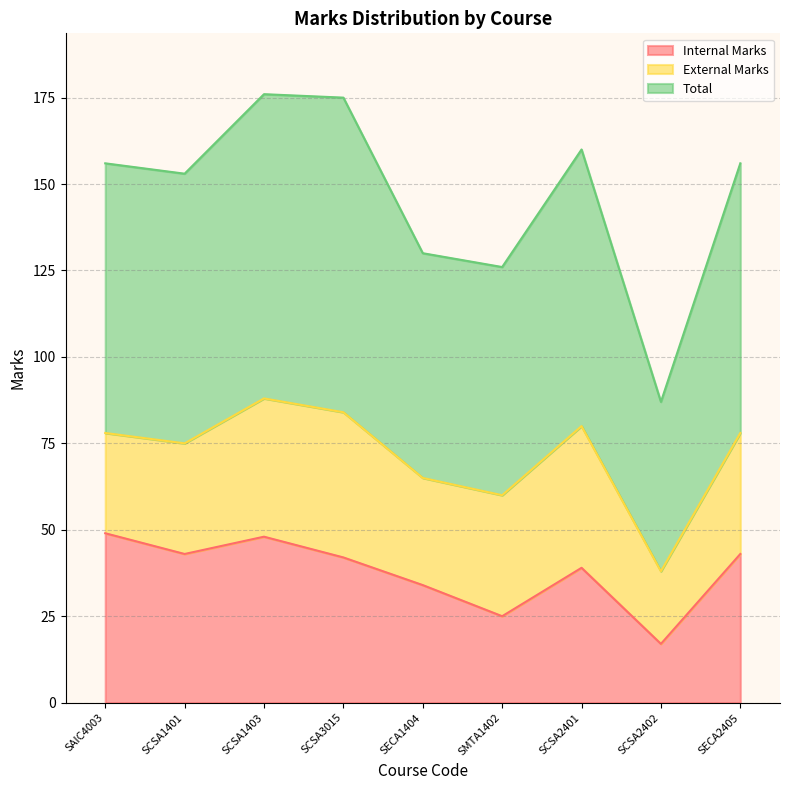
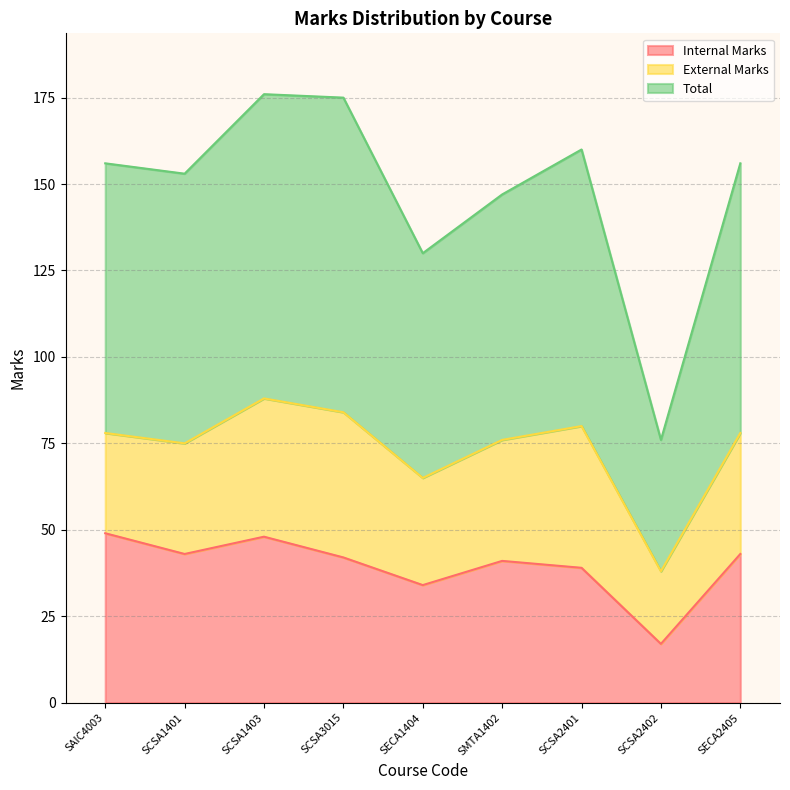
Internal Marks, SMTA1402: 25 -> 41
Total, SMTA1402: 66 -> 71
Total, SCSA2402: 49 -> 38
